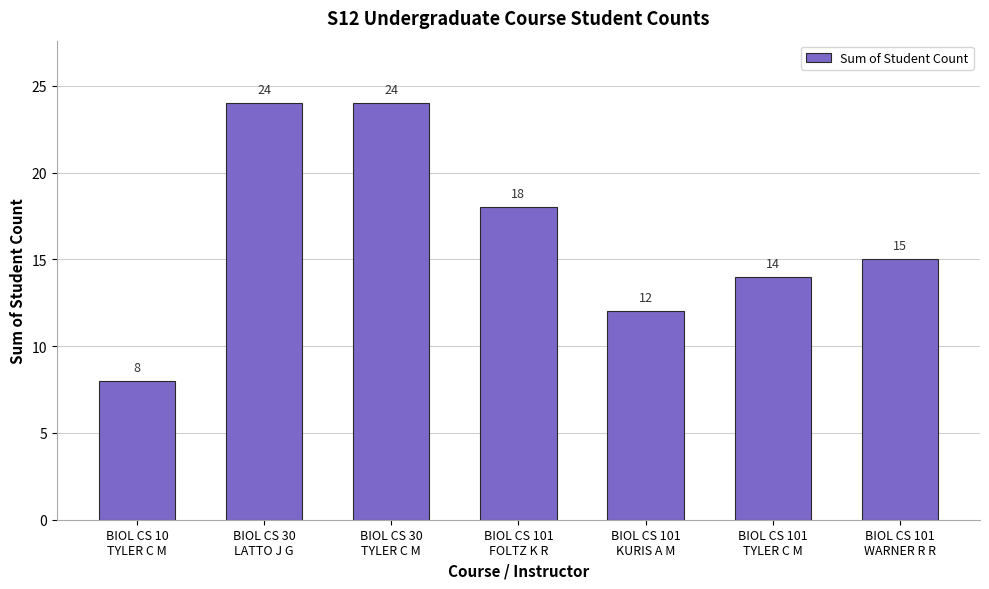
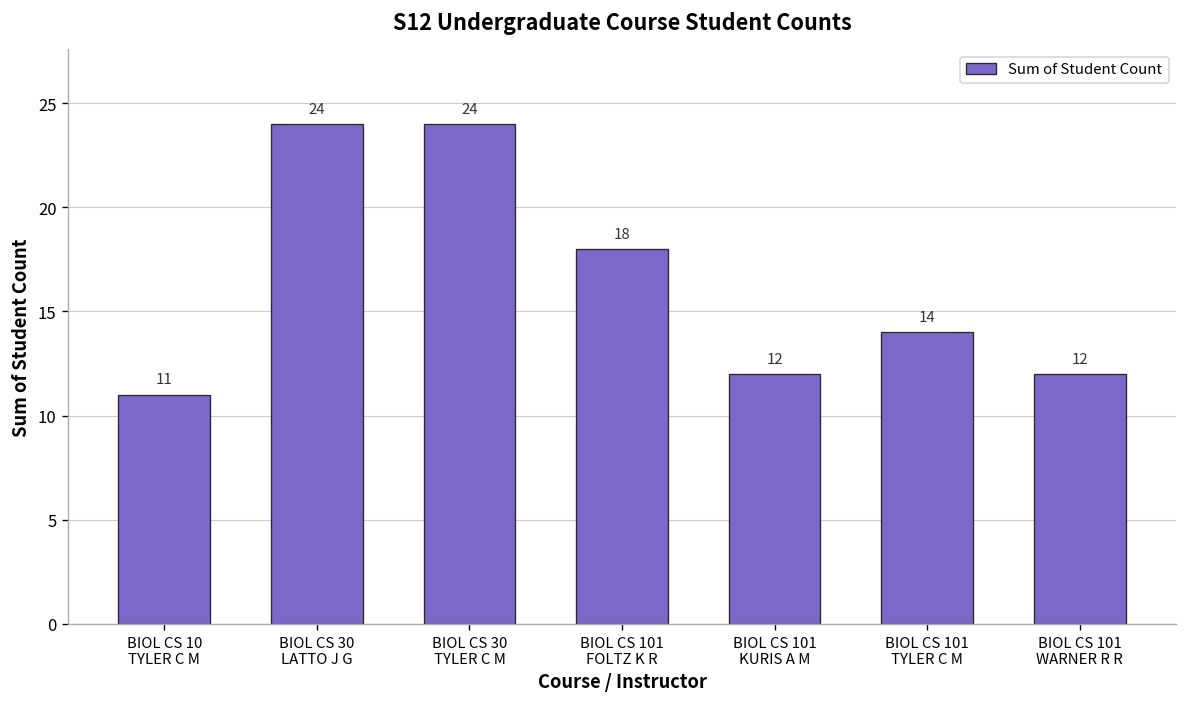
BIOL CS 10 TYLER C M: 8 -> 11
BIOL CS 101 WARNER R R: 15 -> 12
